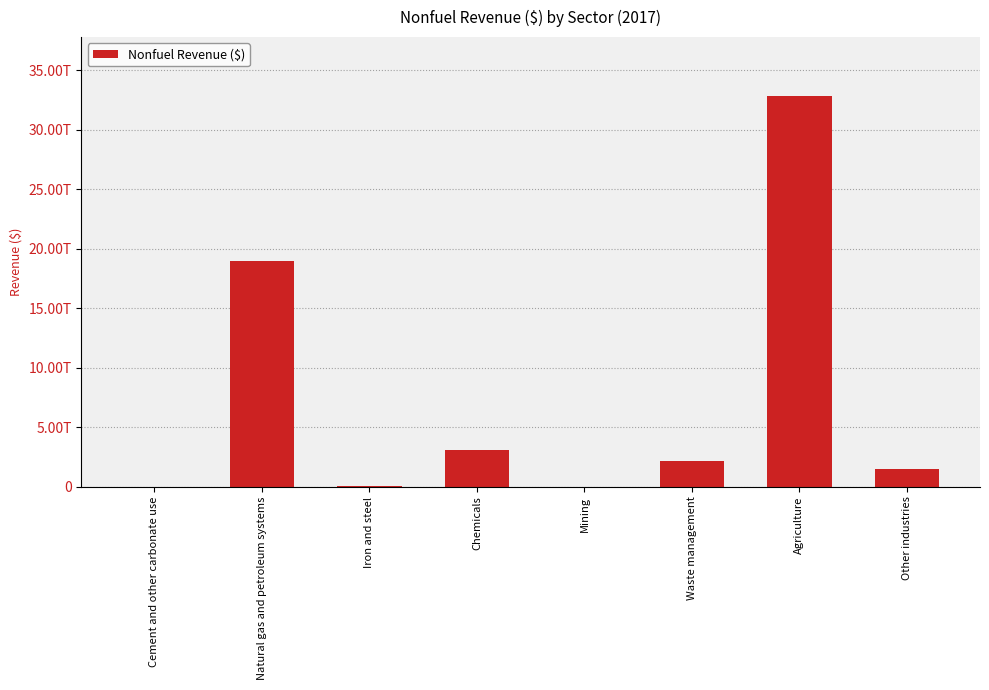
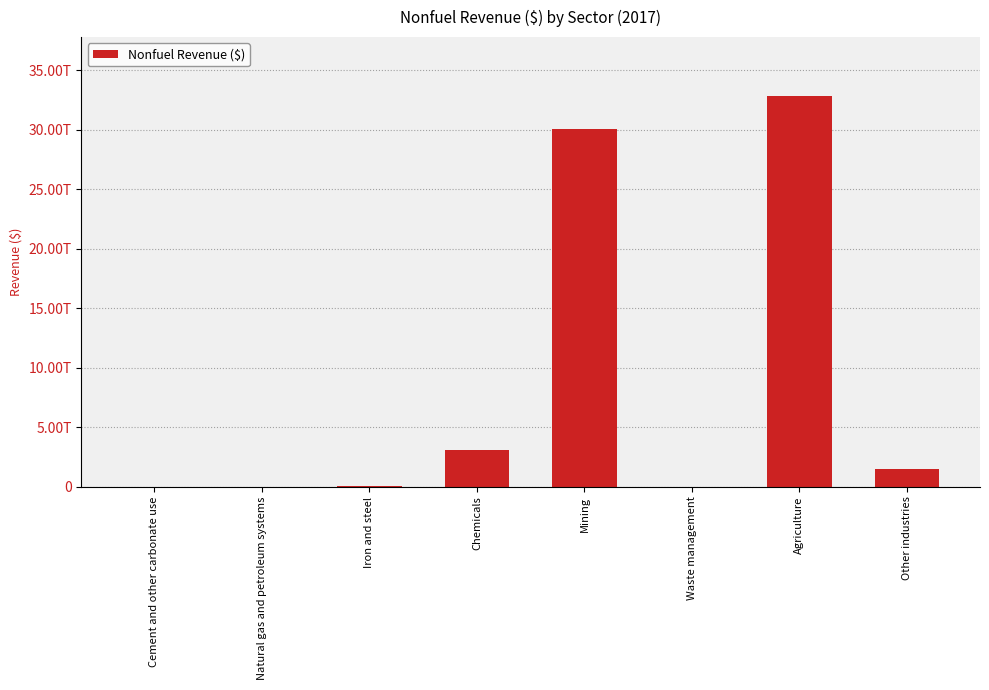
Natural gas and petroleum systems: 19.0T -> 0.0T
Mining: 0.0T -> 30.1T
Waste management: 2.2T -> 0.0T
